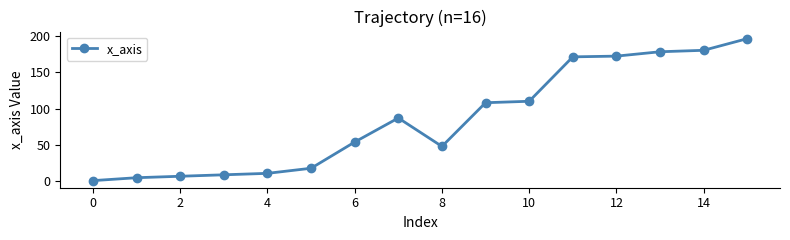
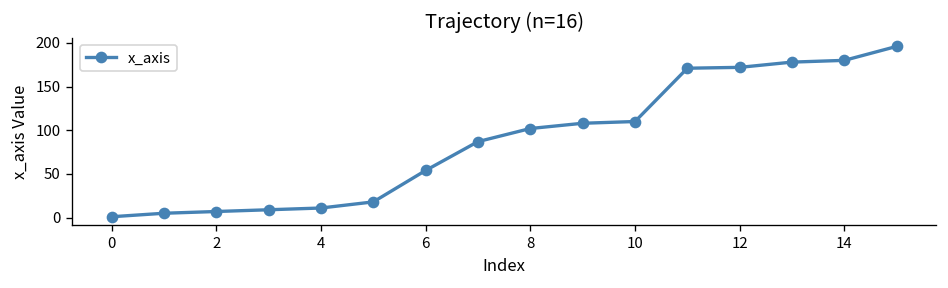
8: 50 -> 100
